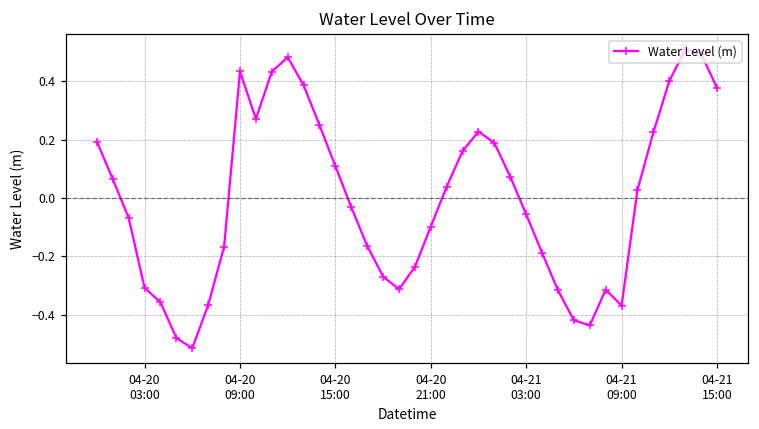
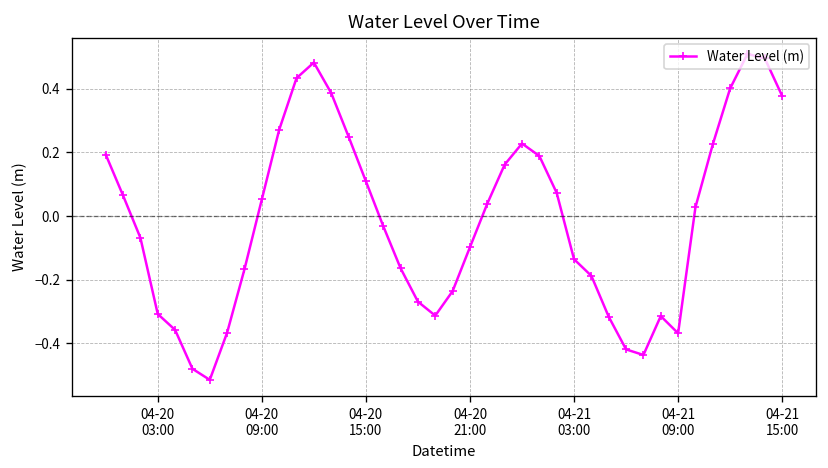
04-20 09:00: 0.43 -> 0.05
04-21 03:00: -0.06 -> -0.14
